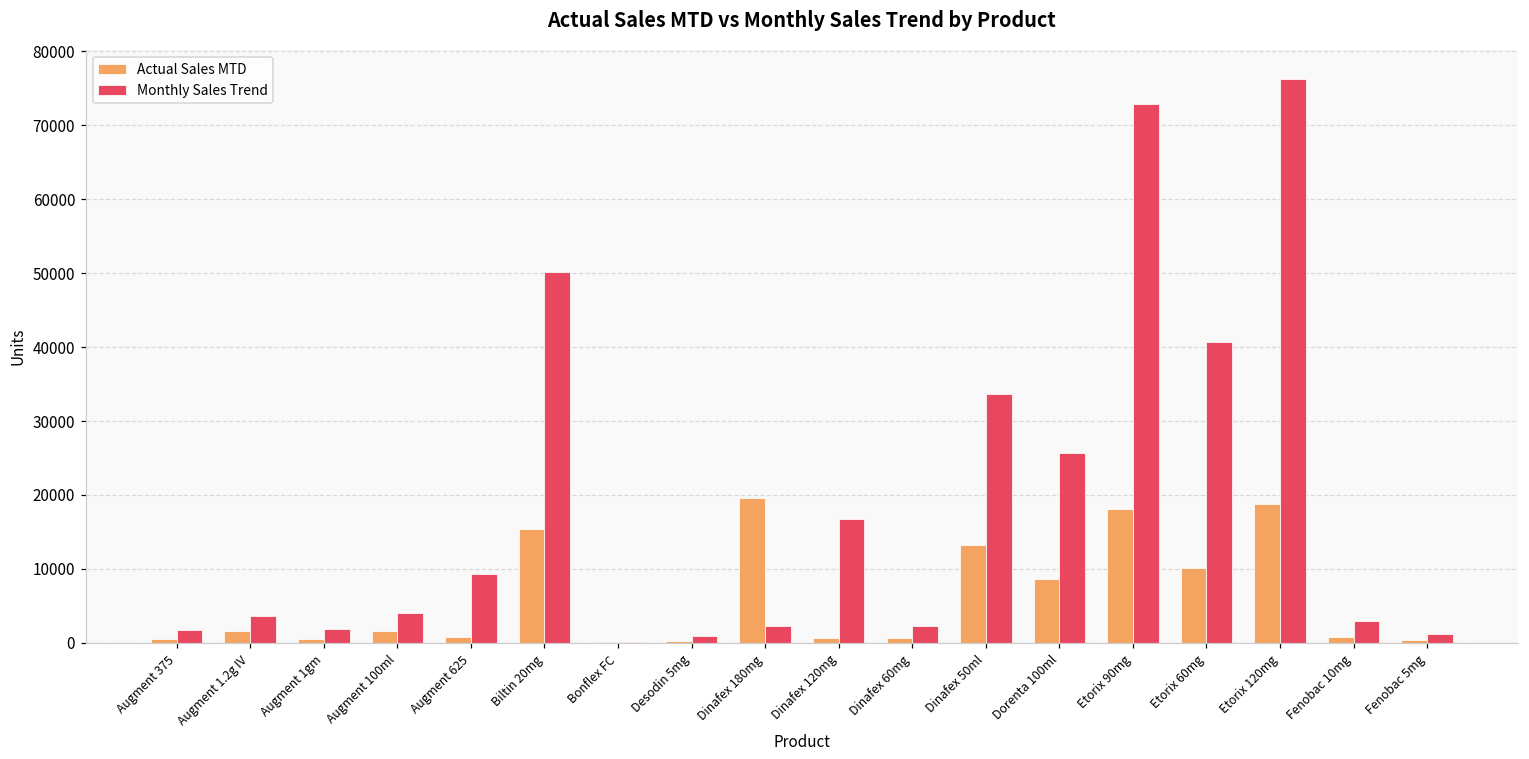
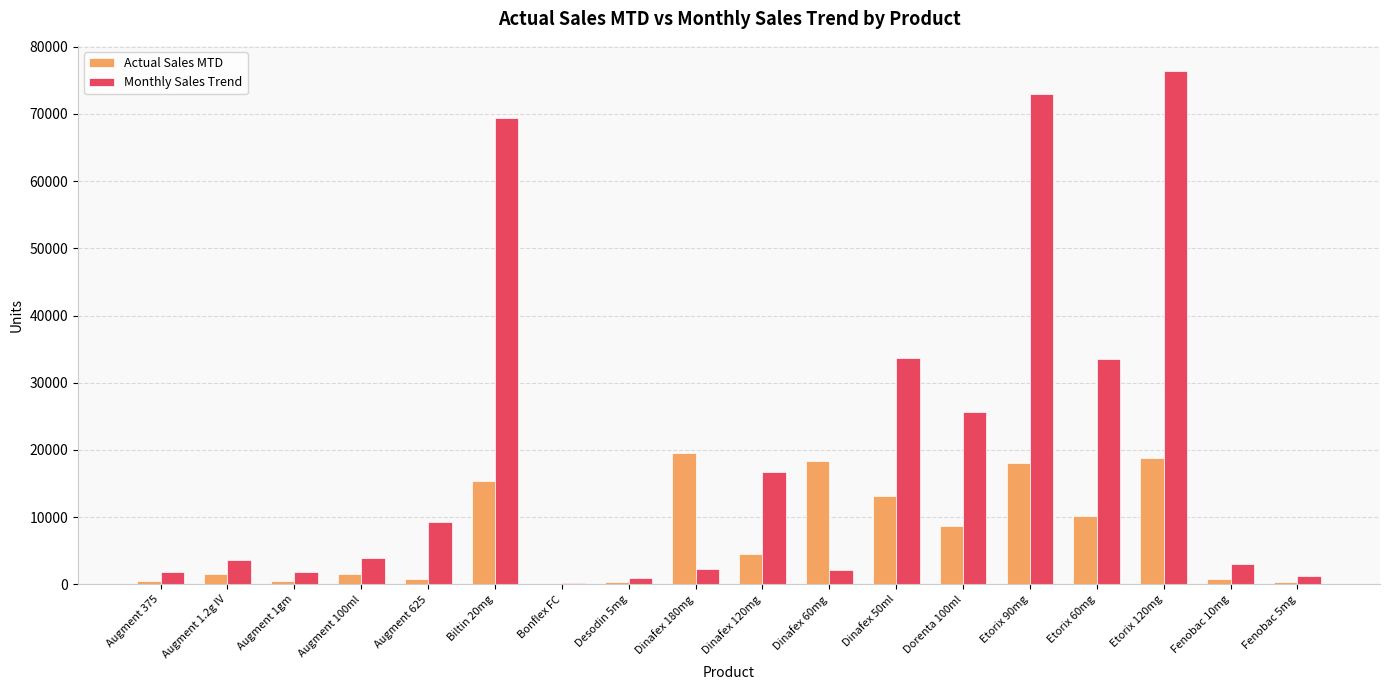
Monthly Sales Trend, Biltin 20mg: 50000 -> 69000
Actual Sales MTD, Dinafex 120mg: 1000 -> 5000
Actual Sales MTD, Dinafex 60mg: 1000 -> 18000
Monthly Sales Trend, Etorix 60mg: 41000 -> 34000
